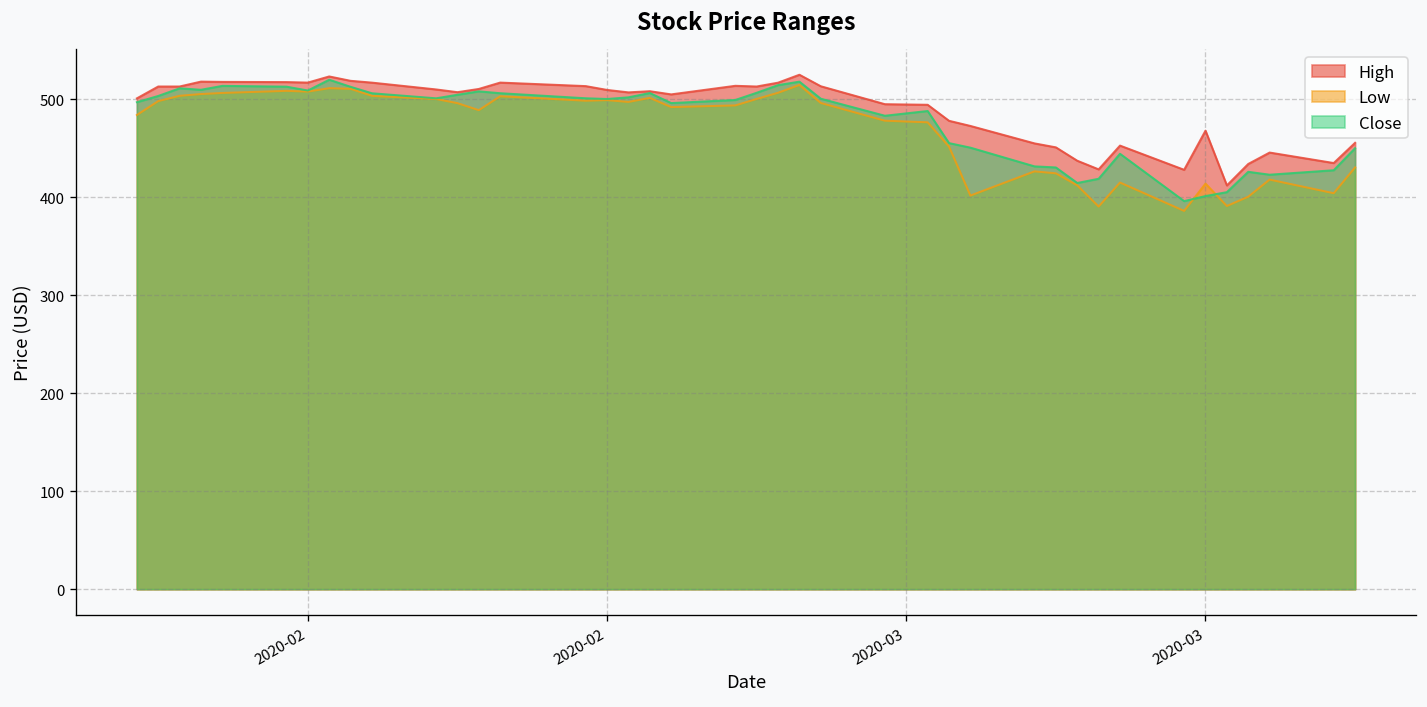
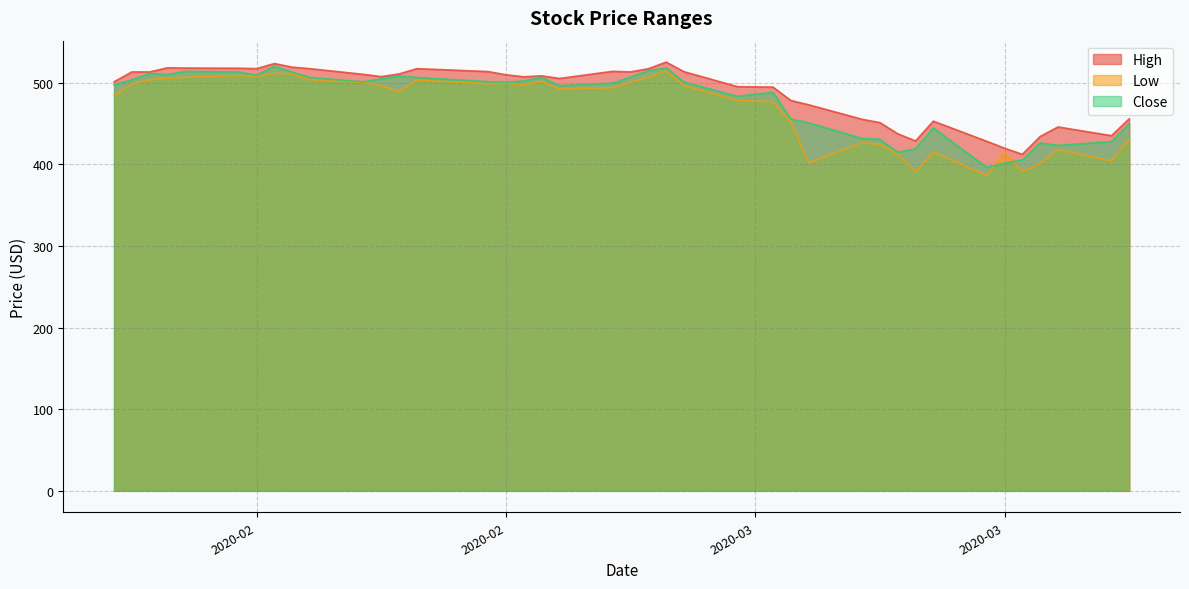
High, 2020-03: 470 -> 420
